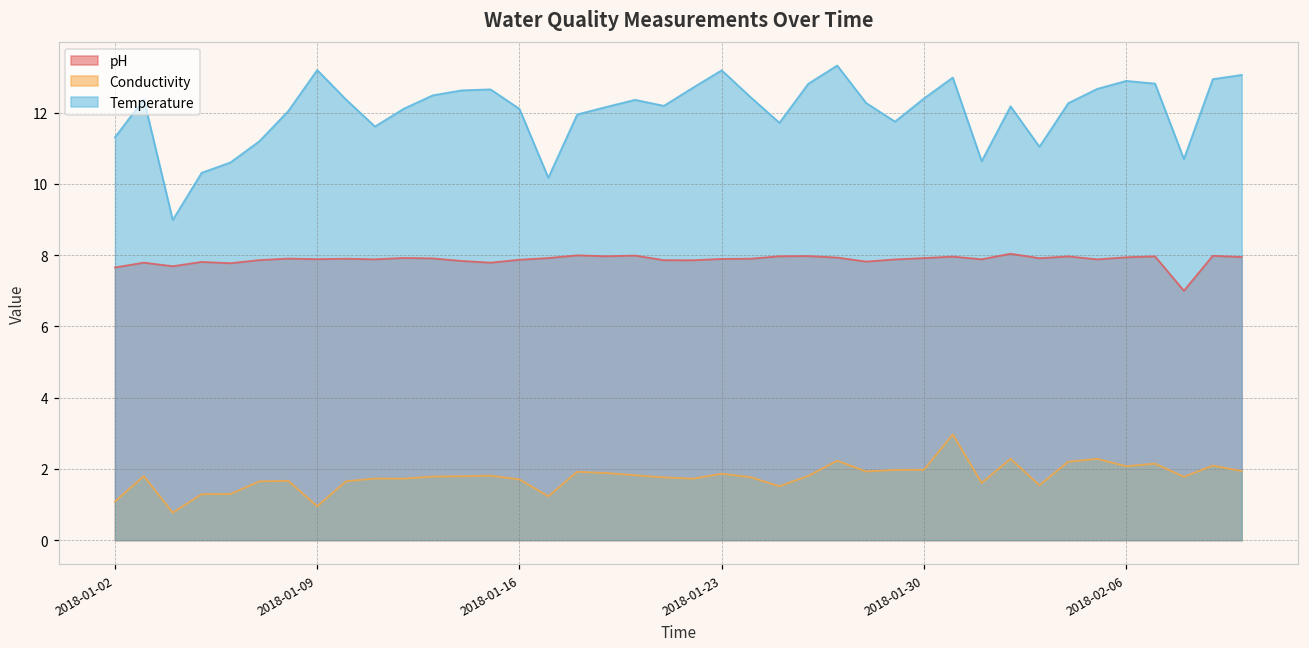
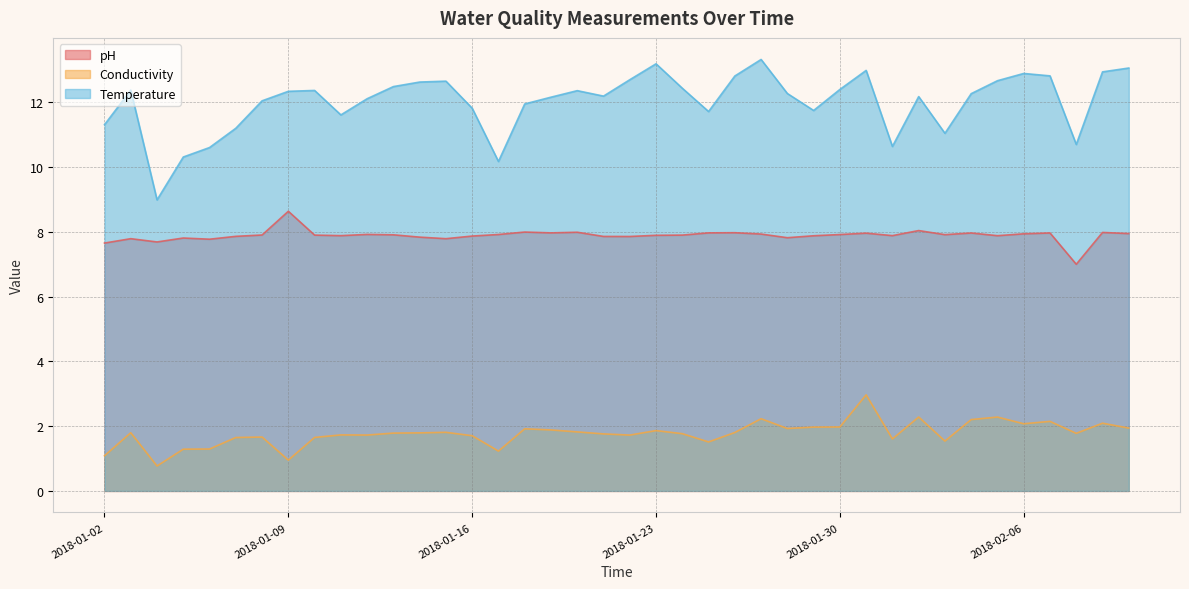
pH, 2018-01-09: 7.9 -> 8.6
Temperature, 2018-01-09: 13.2 -> 12.3
Temperature, 2018-01-16: 12.1 -> 11.8
